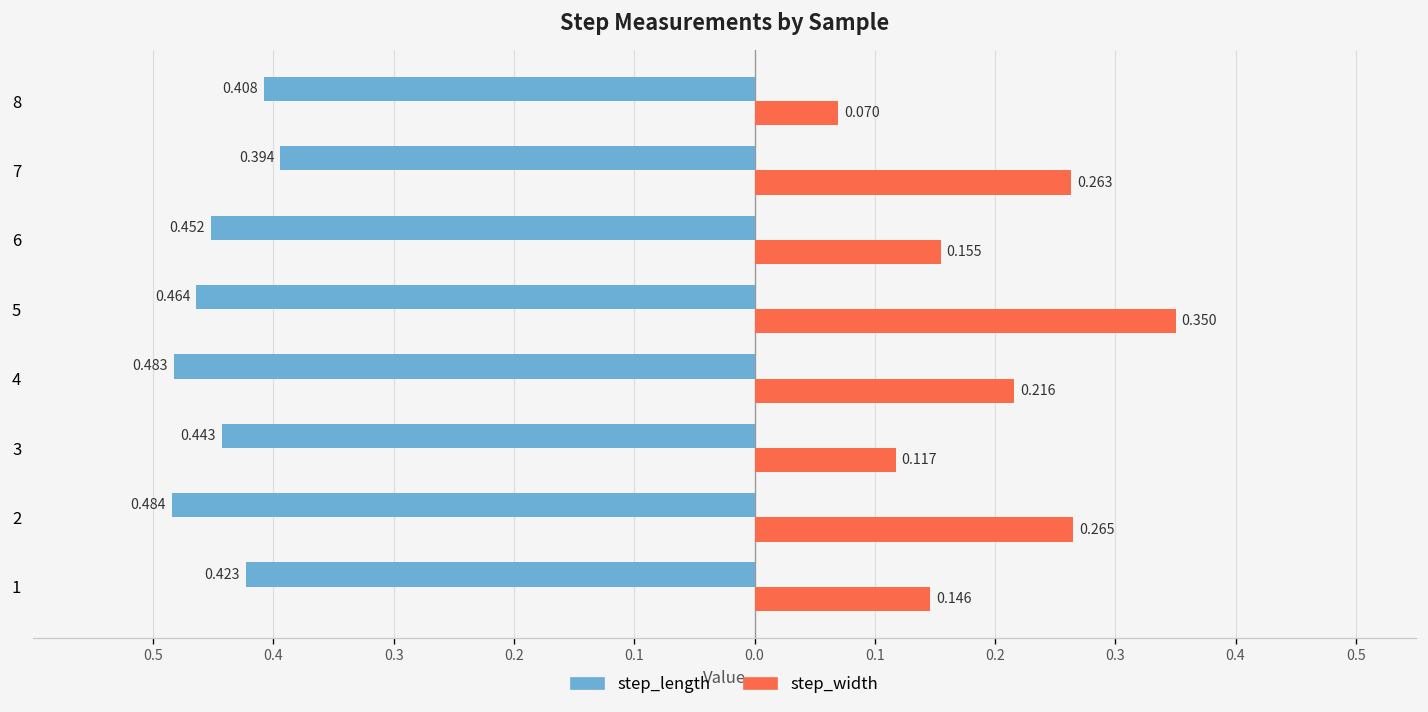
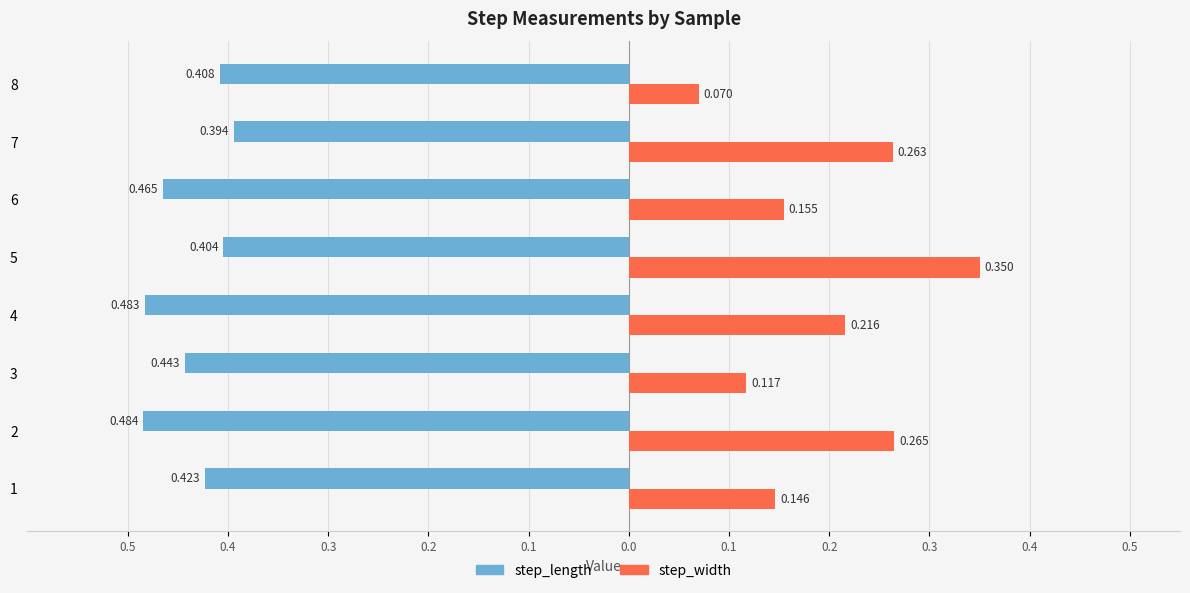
step_length, 6: 0.452 -> 0.465
step_length, 5: 0.464 -> 0.404
